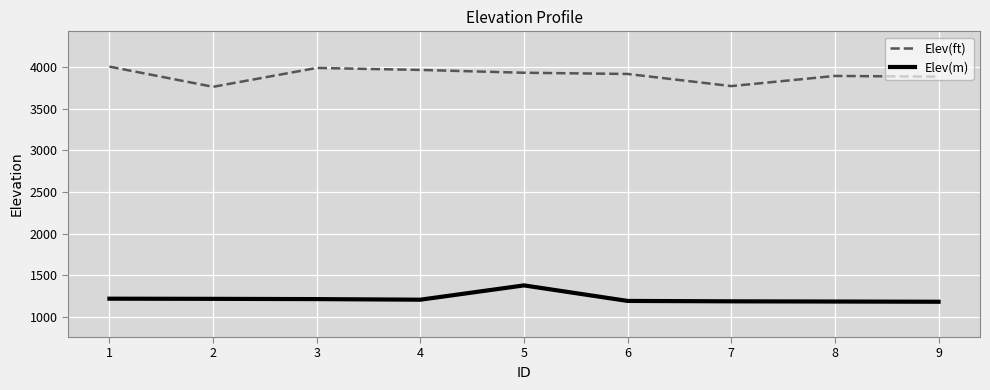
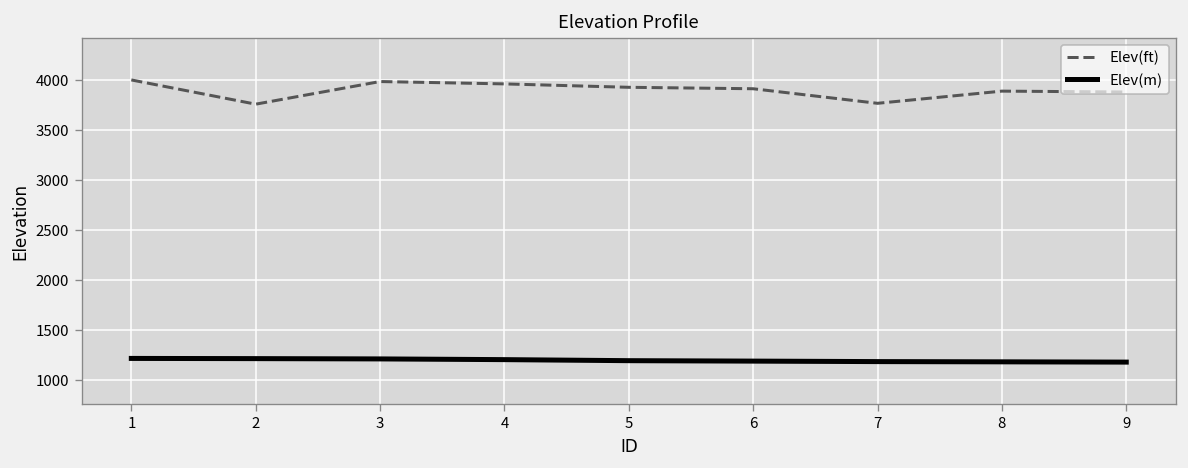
Elev(m), 5: 1400 -> 1200
